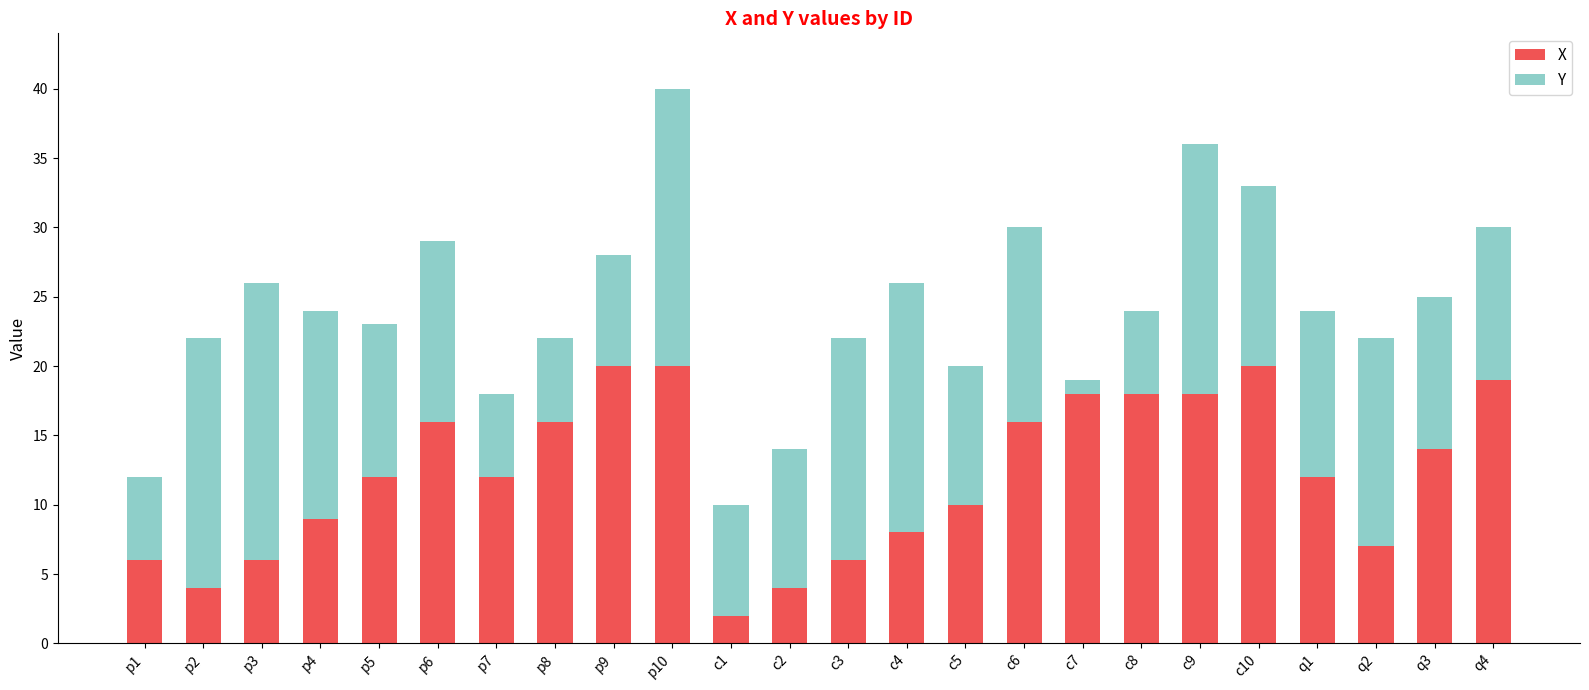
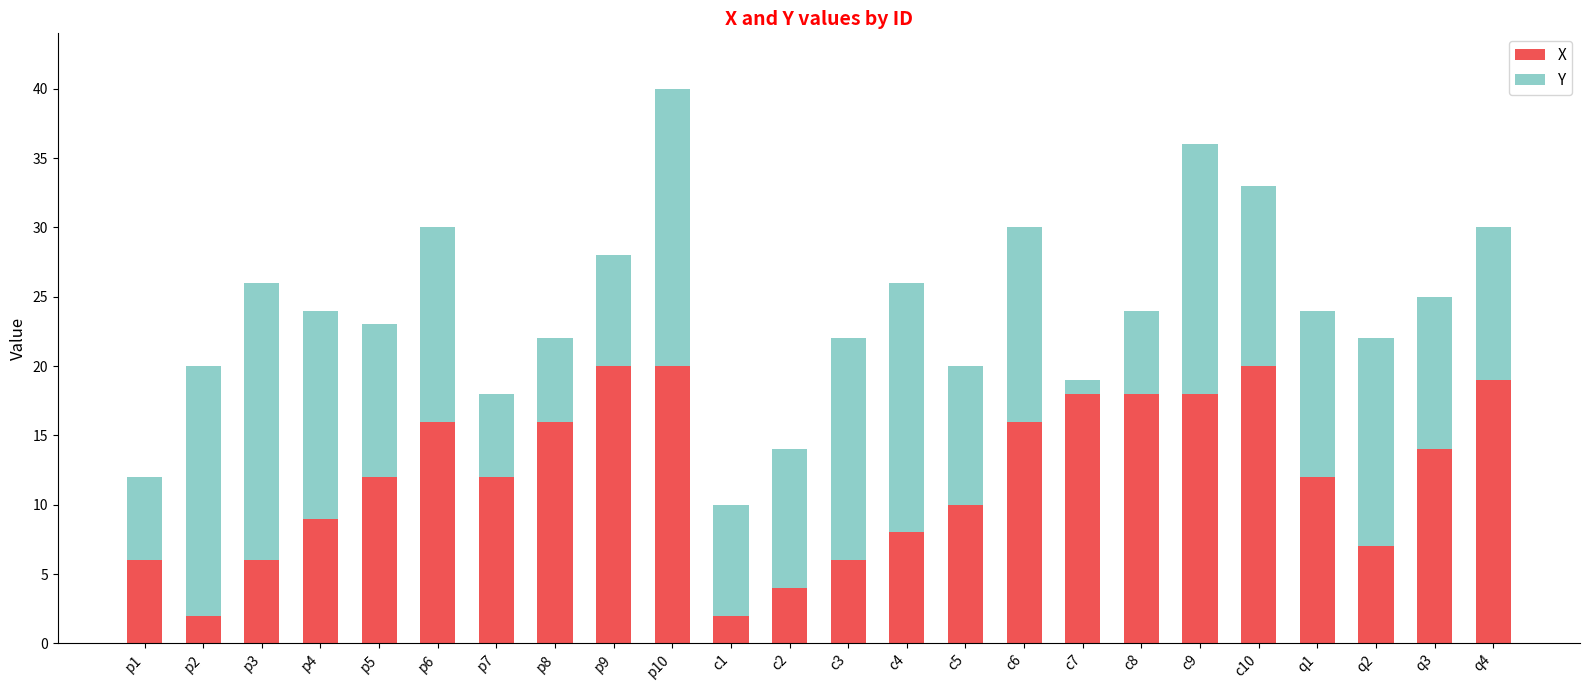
X, p2: 4 -> 2
Y, p6: 13 -> 14
